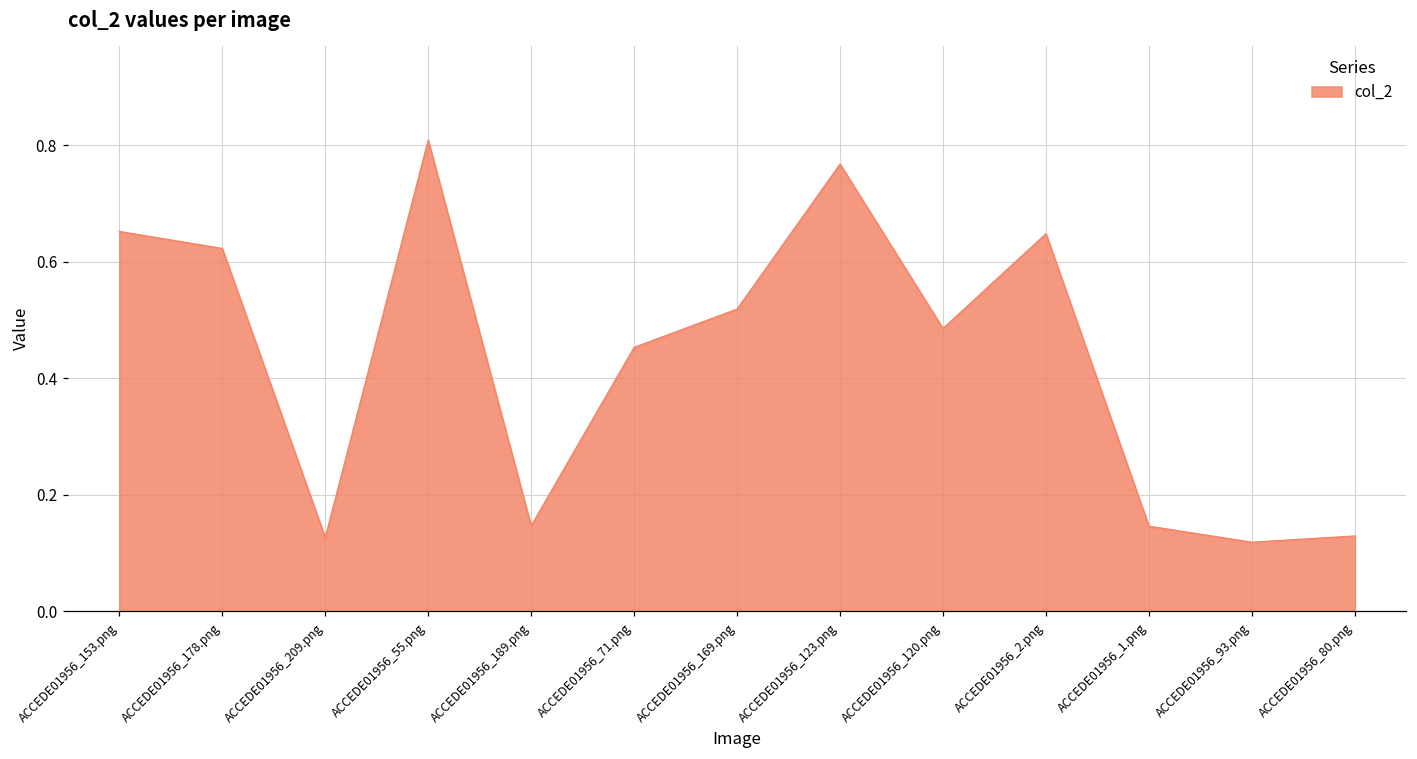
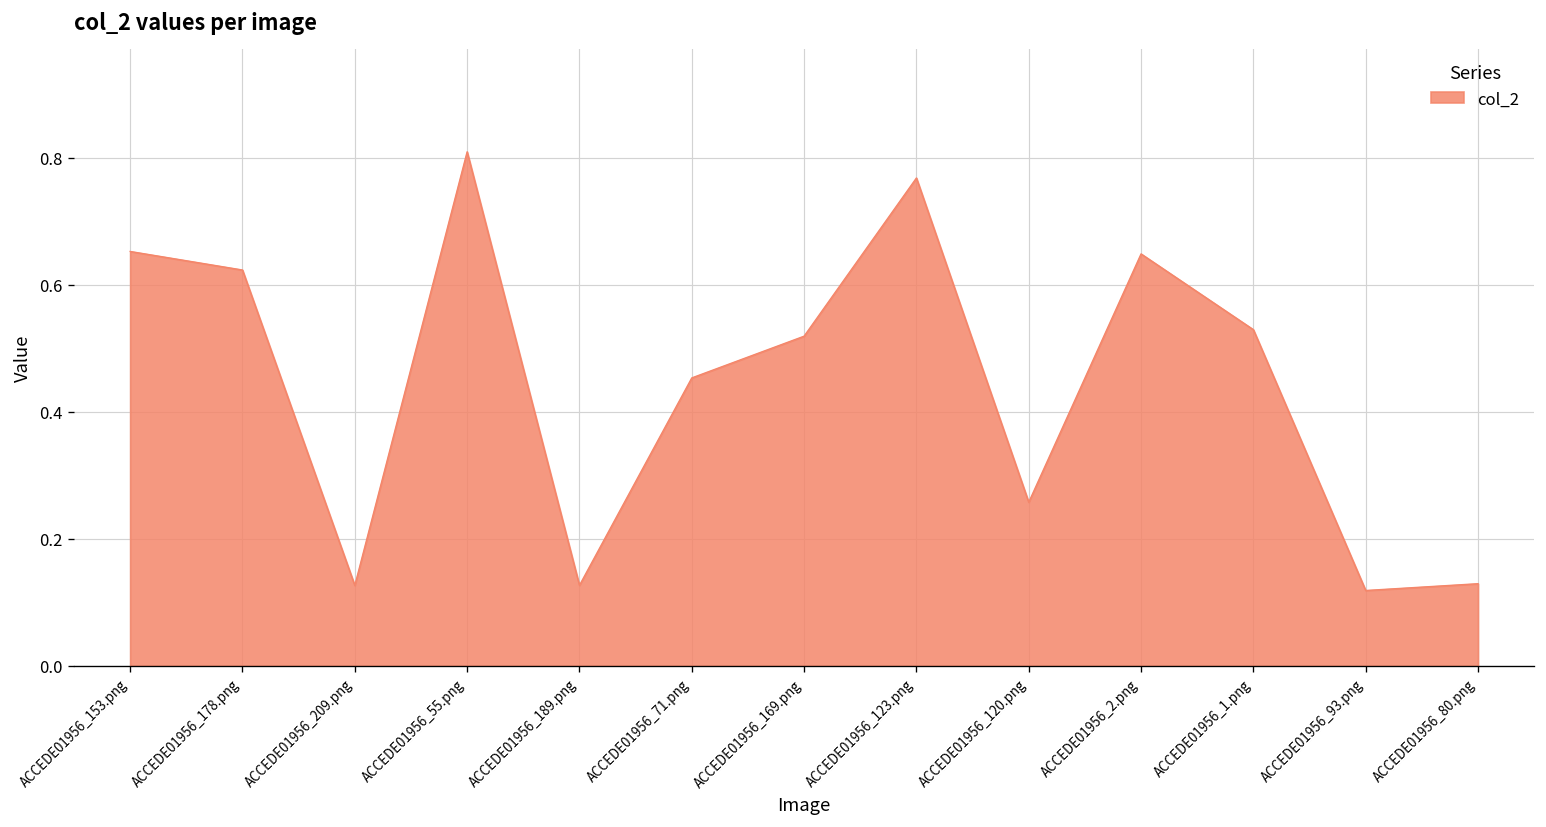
ACCEDE01956_189.png: 0.15 -> 0.13
ACCEDE01956_120.png: 0.49 -> 0.26
ACCEDE01956_1.png: 0.15 -> 0.53
